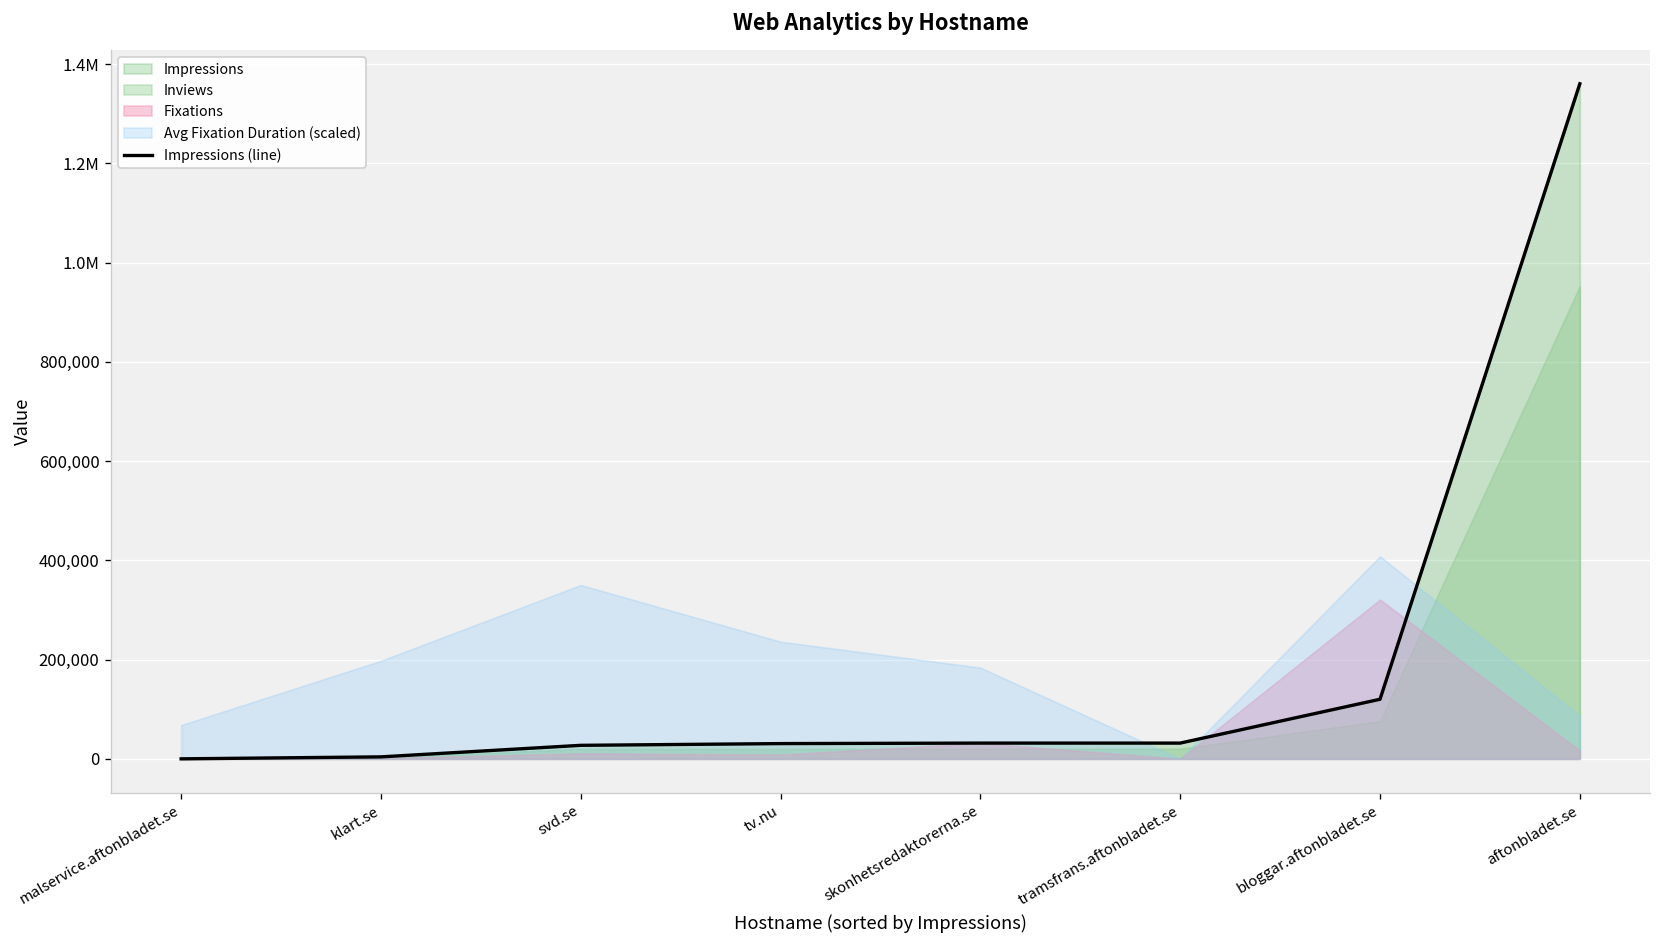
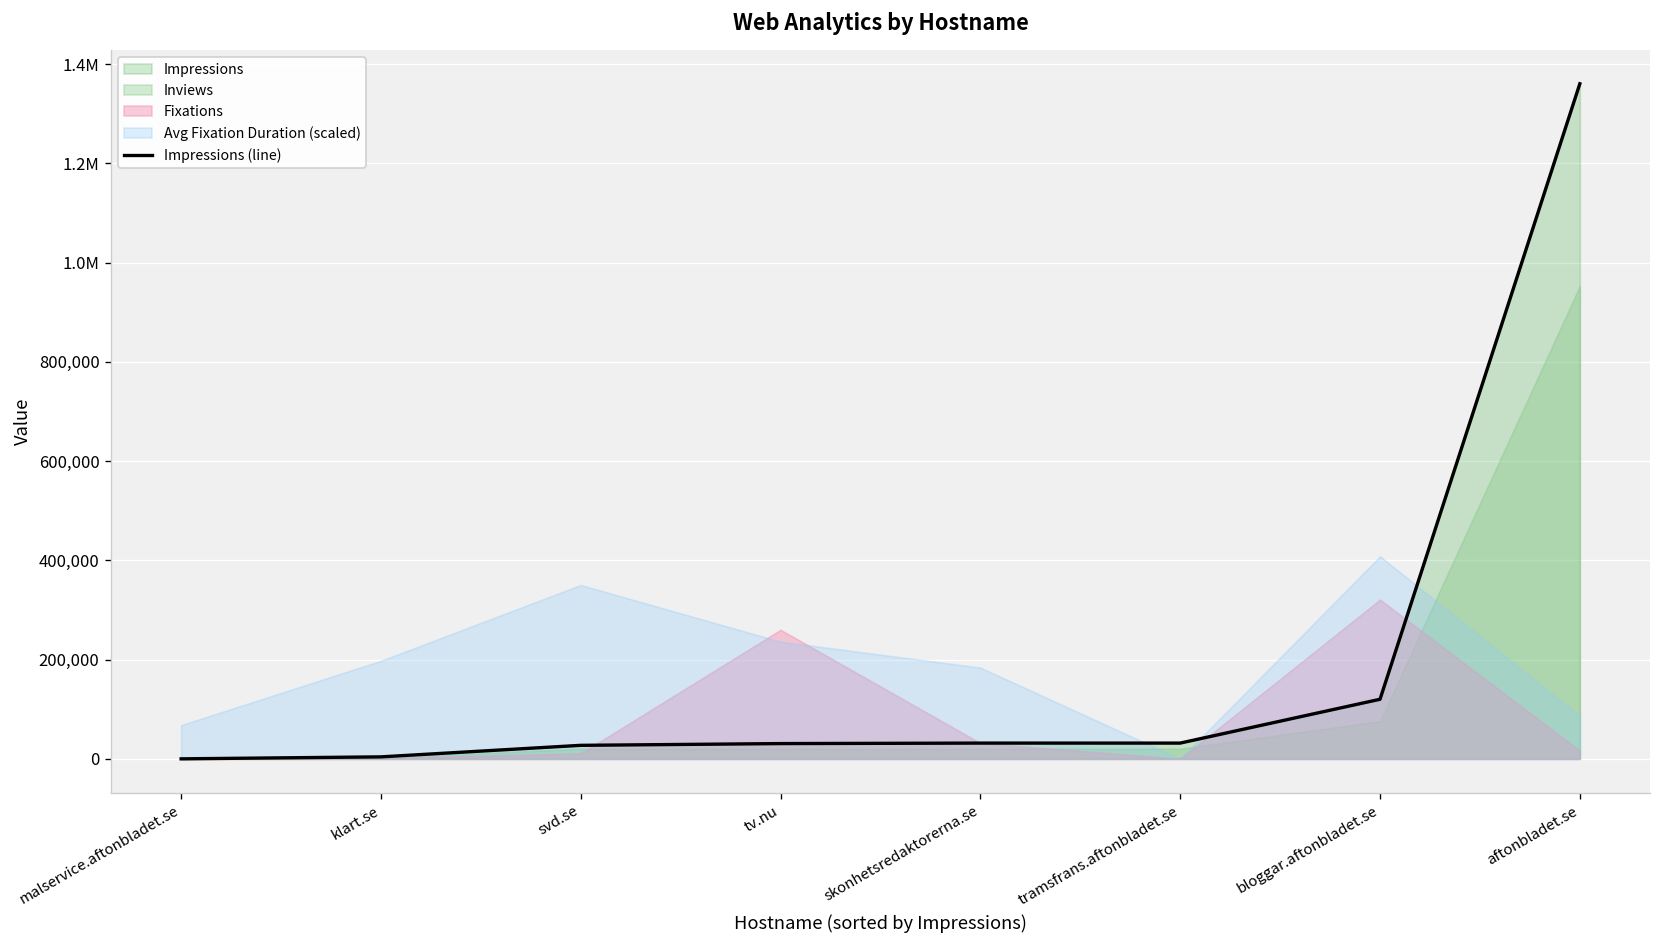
Fixations, tv.nu: 10,000 -> 260,000
